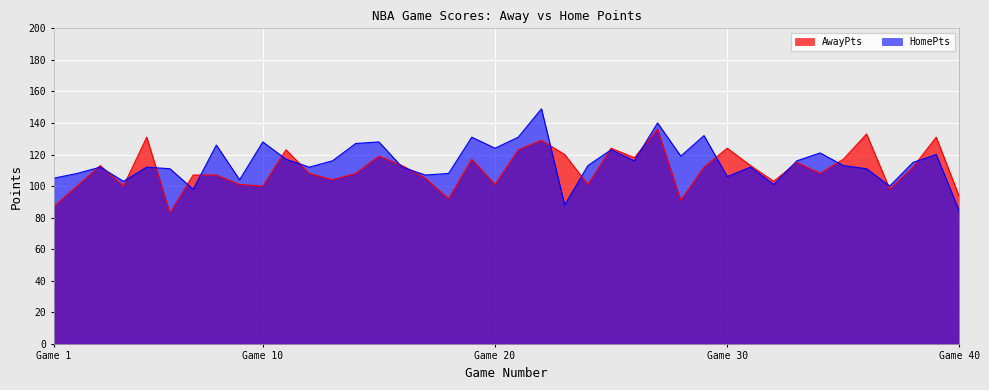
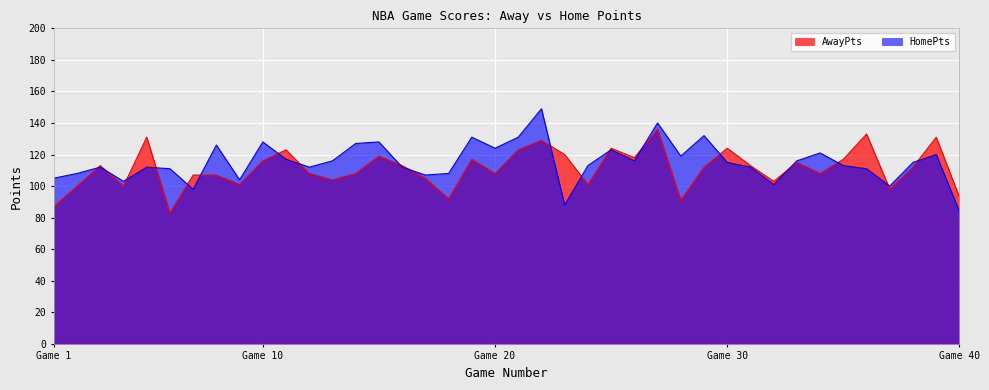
AwayPts, Game 10: 100 -> 116
AwayPts, Game 20: 101 -> 108
HomePts, Game 30: 106 -> 115
